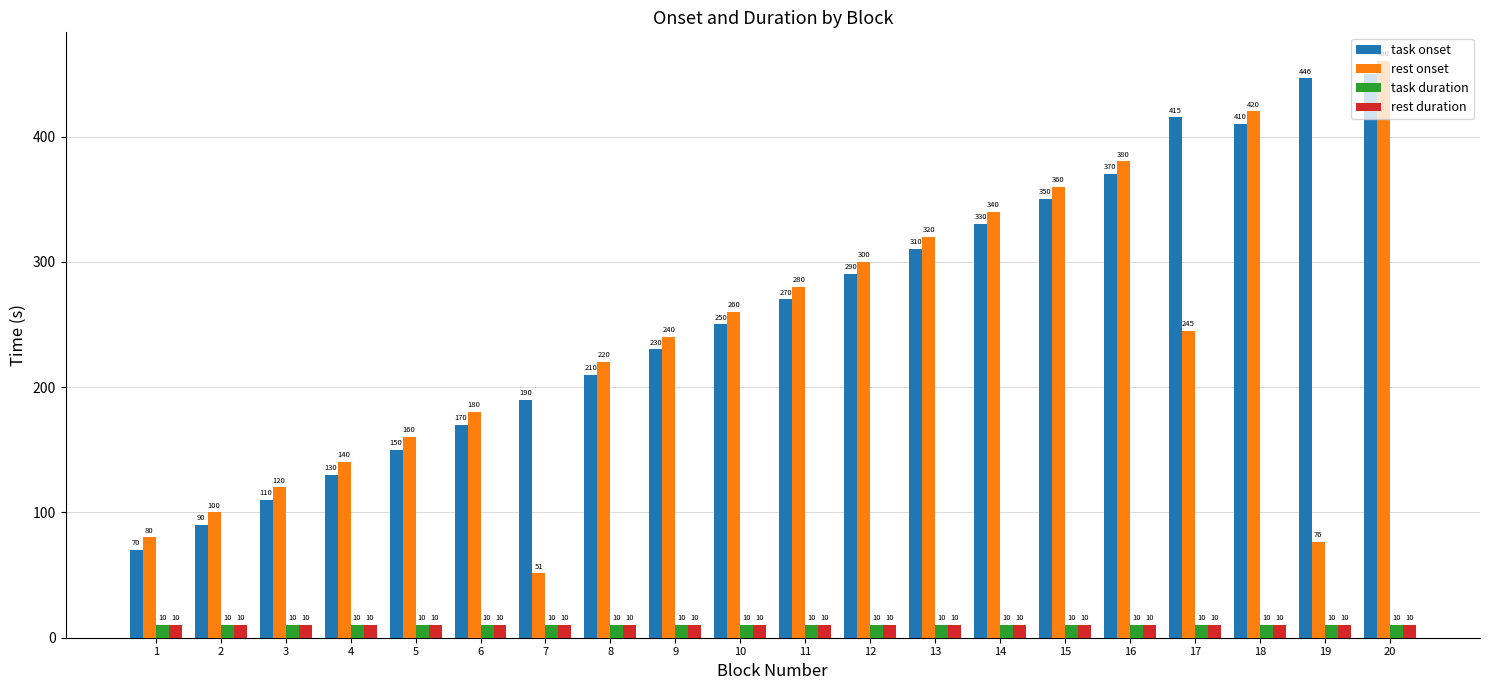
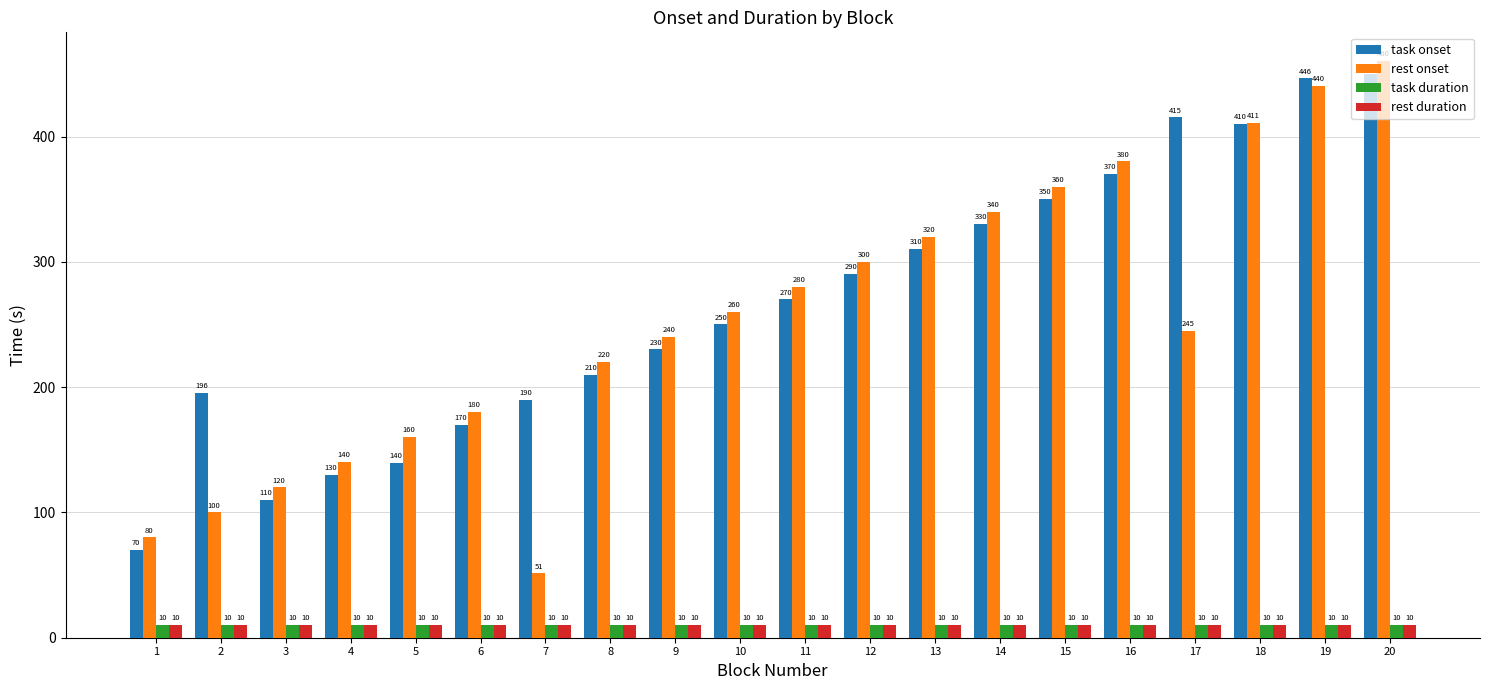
task onset, 2: 90 -> 196
task onset, 5: 150 -> 140
rest onset, 18: 420 -> 411
rest onset, 19: 76 -> 440
